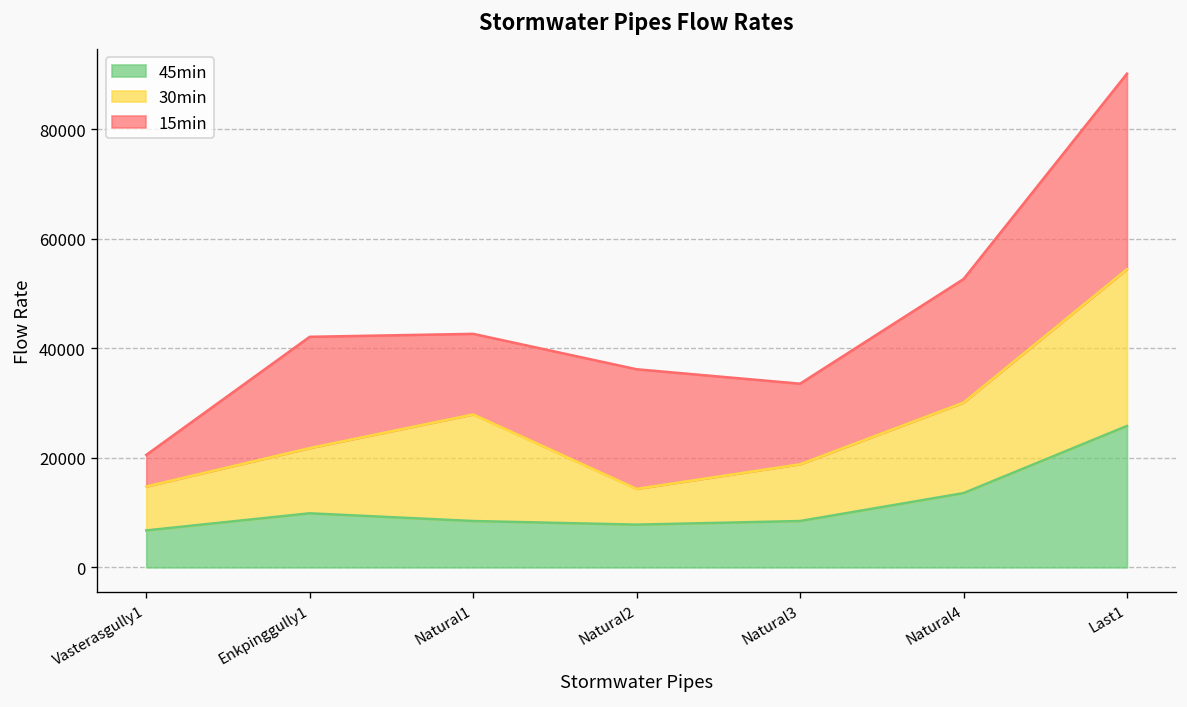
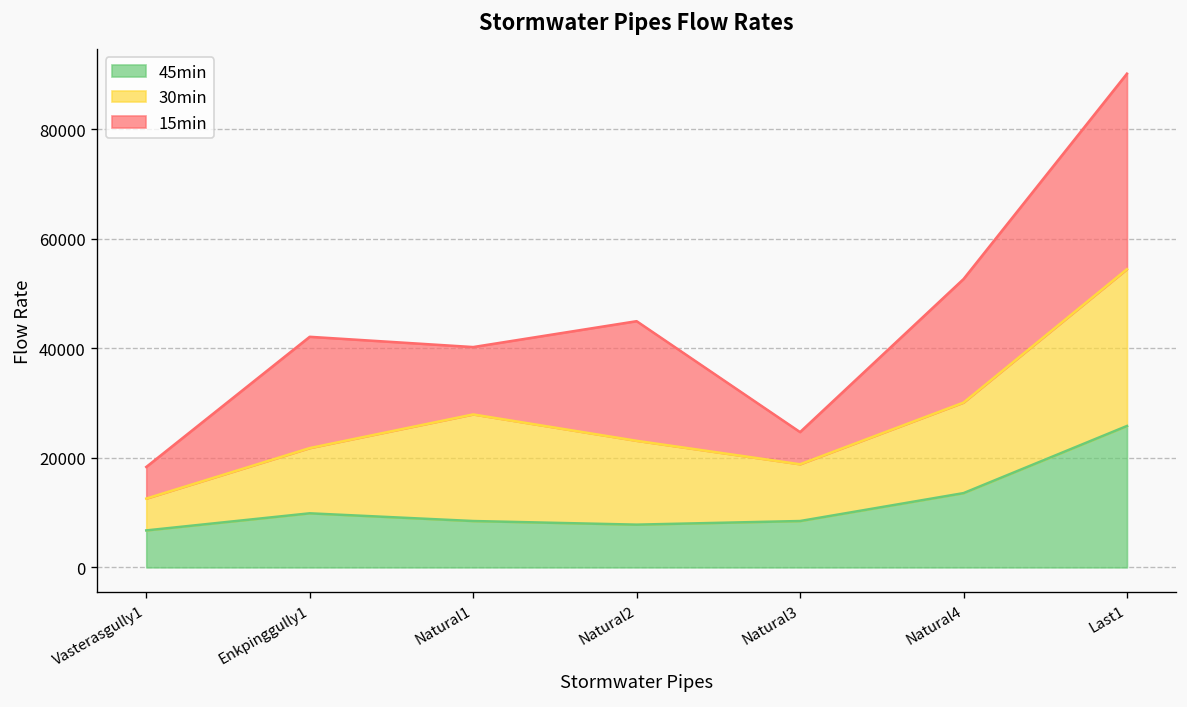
30min, Vasterasgully1: 8000 -> 6000
15min, Natural1: 15000 -> 12000
30min, Natural2: 7000 -> 15000
15min, Natural3: 15000 -> 6000
